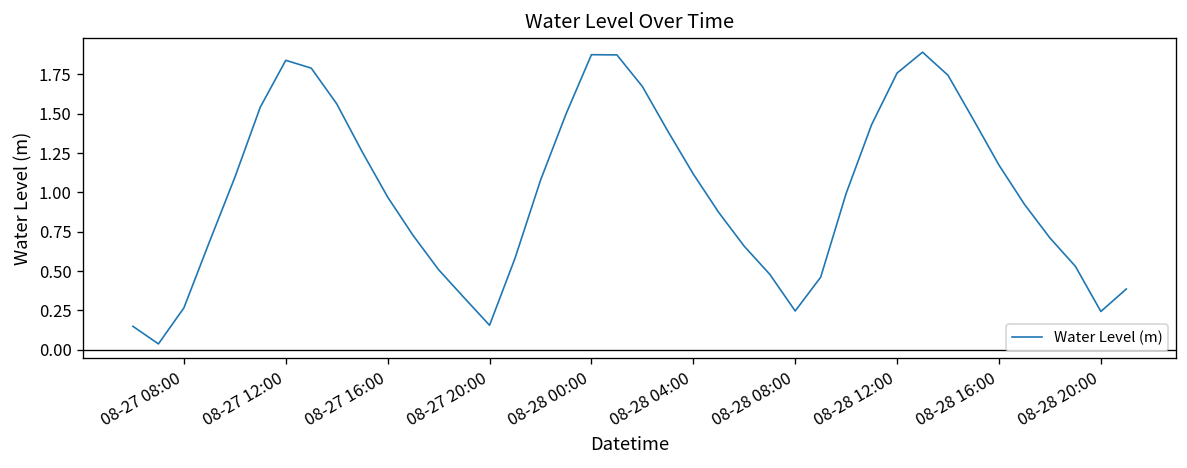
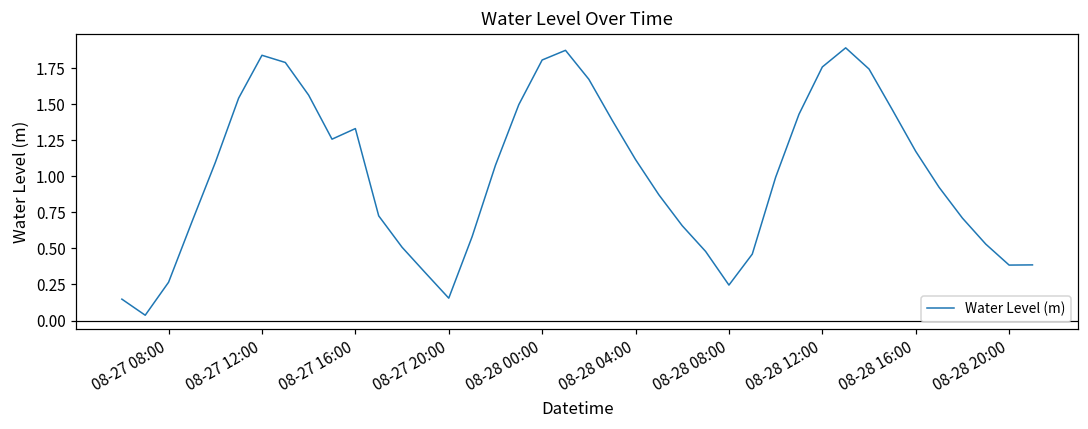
08-27 16:00: 0.97 -> 1.33
08-28 00:00: 1.88 -> 1.81
08-28 20:00: 0.24 -> 0.38
